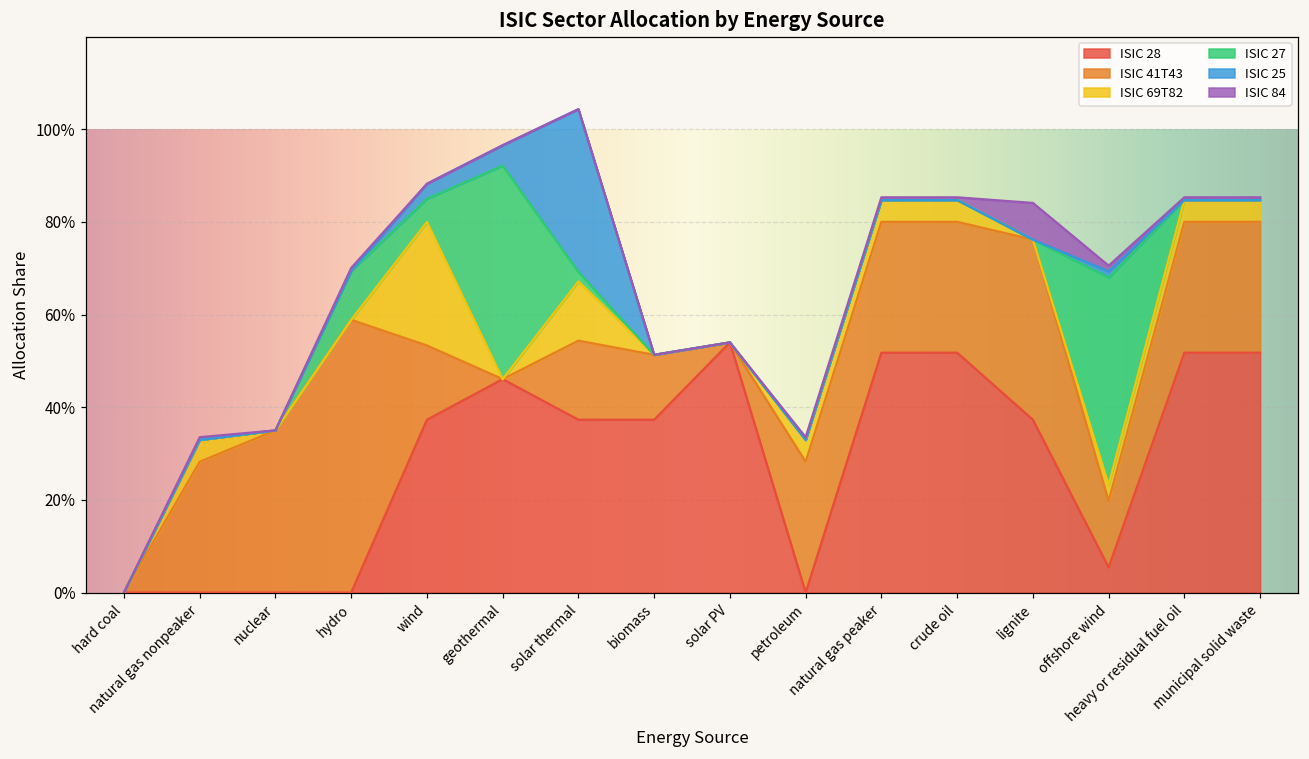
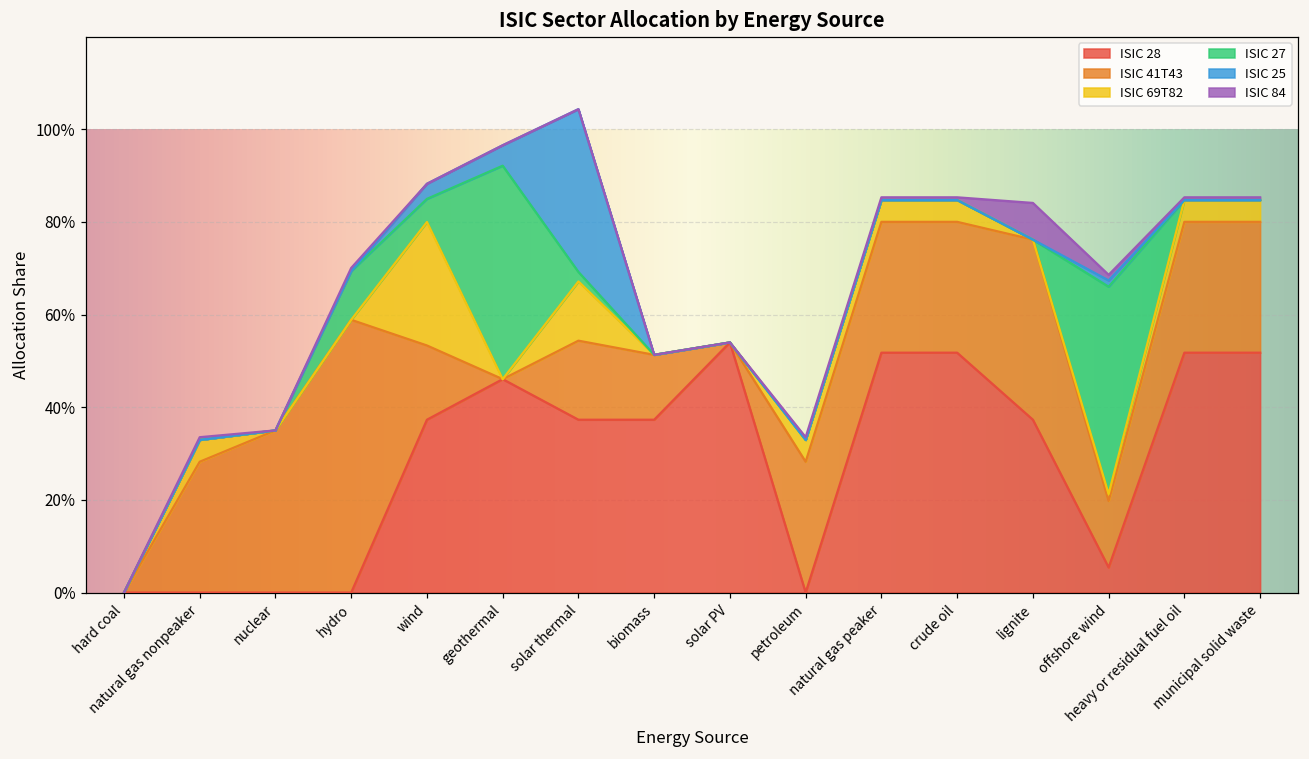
ISIC 69T82, offshore wind: 3% -> 2%
